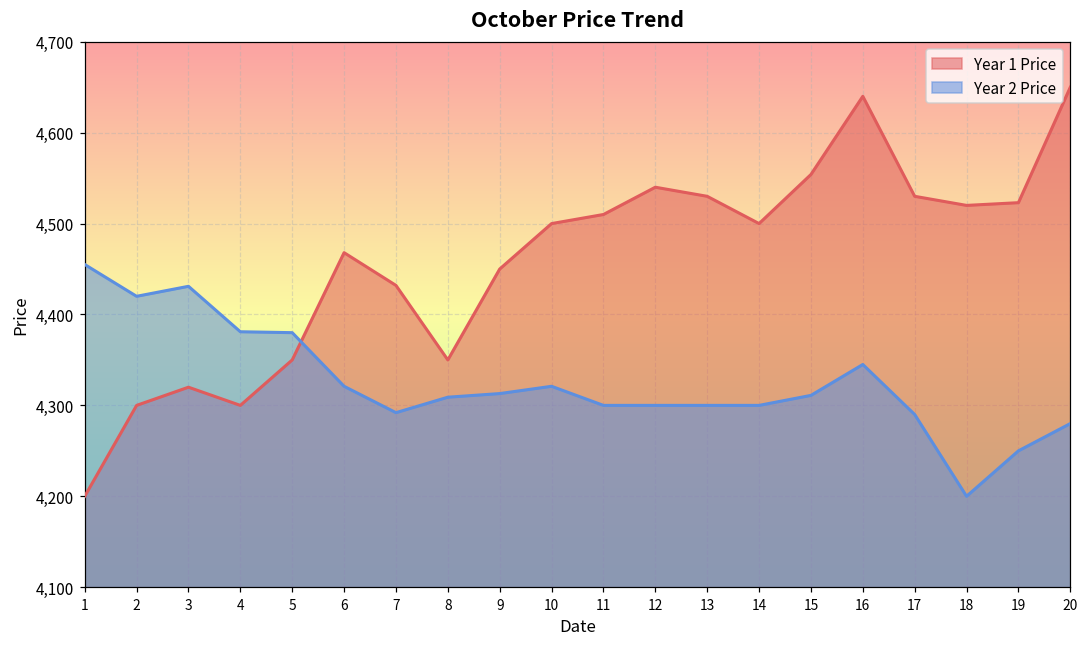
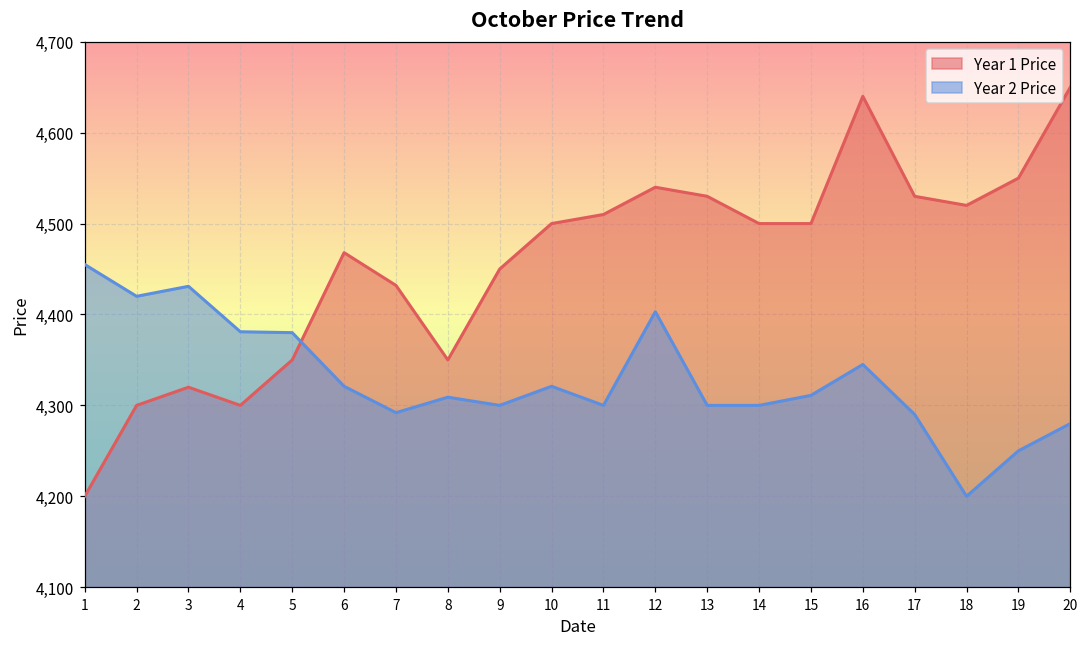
Year 2 Price, 9: 4,310 -> 4,300
Year 2 Price, 12: 4,300 -> 4,400
Year 1 Price, 15: 4,550 -> 4,500
Year 1 Price, 19: 4,520 -> 4,550
